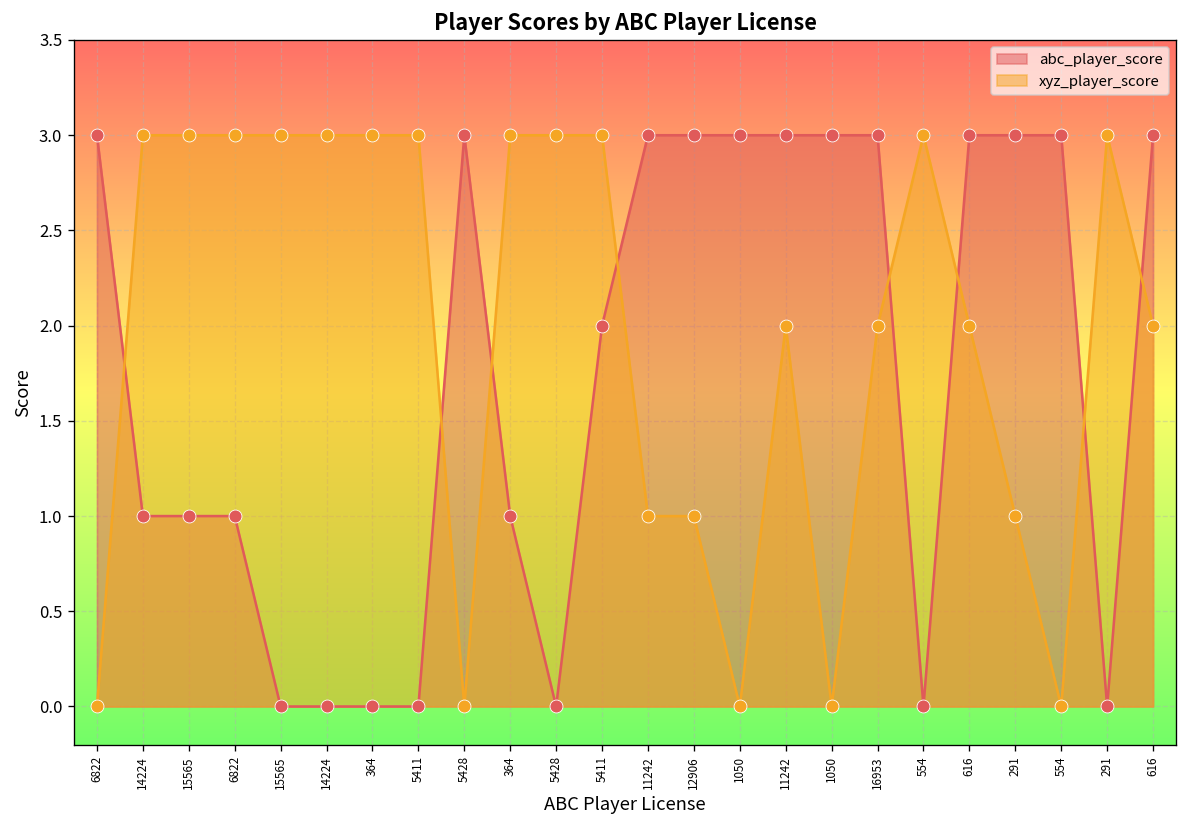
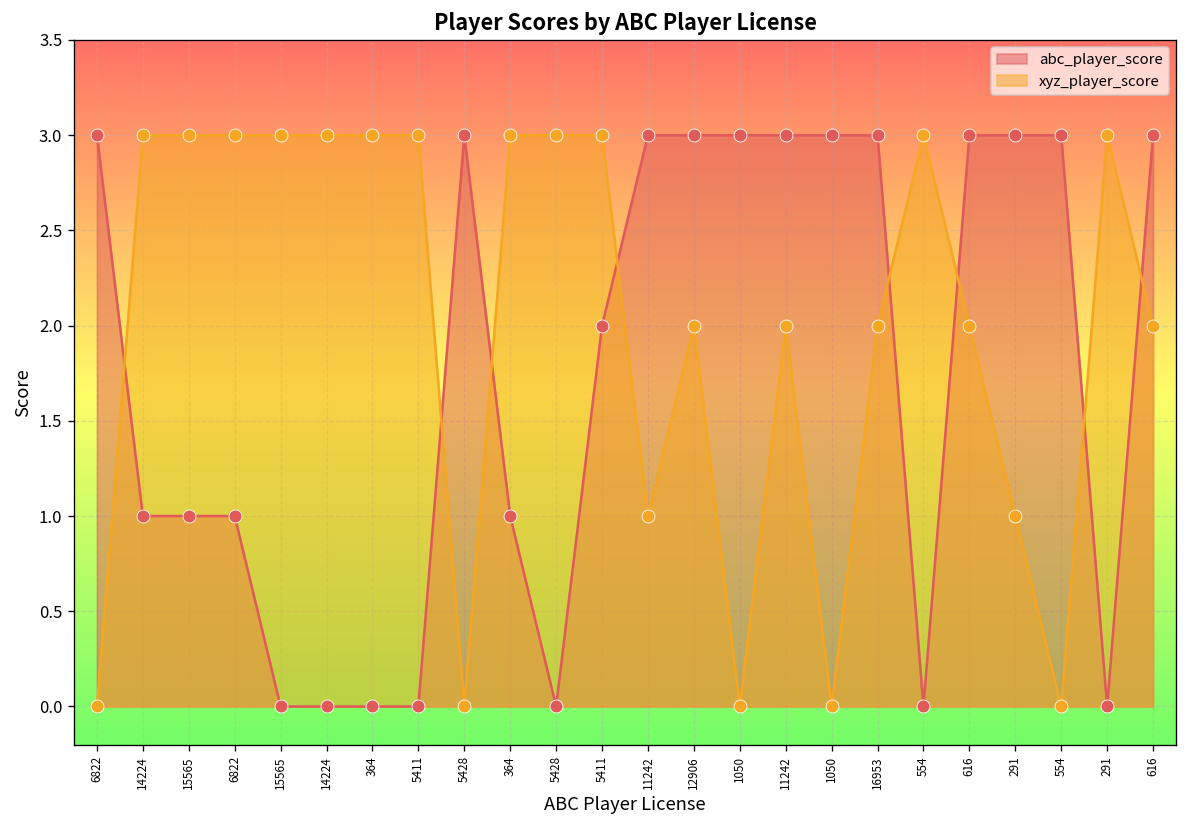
xyz_player_score, 12906: 1 -> 2
